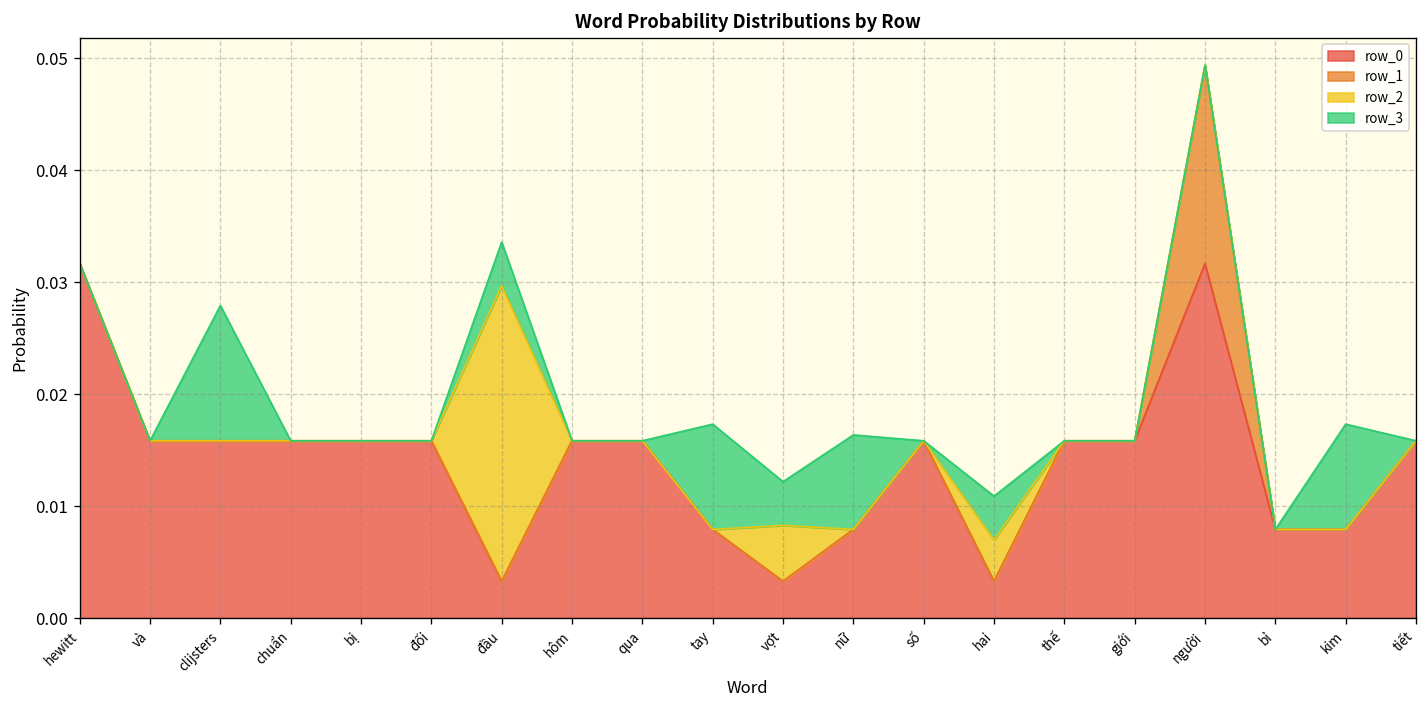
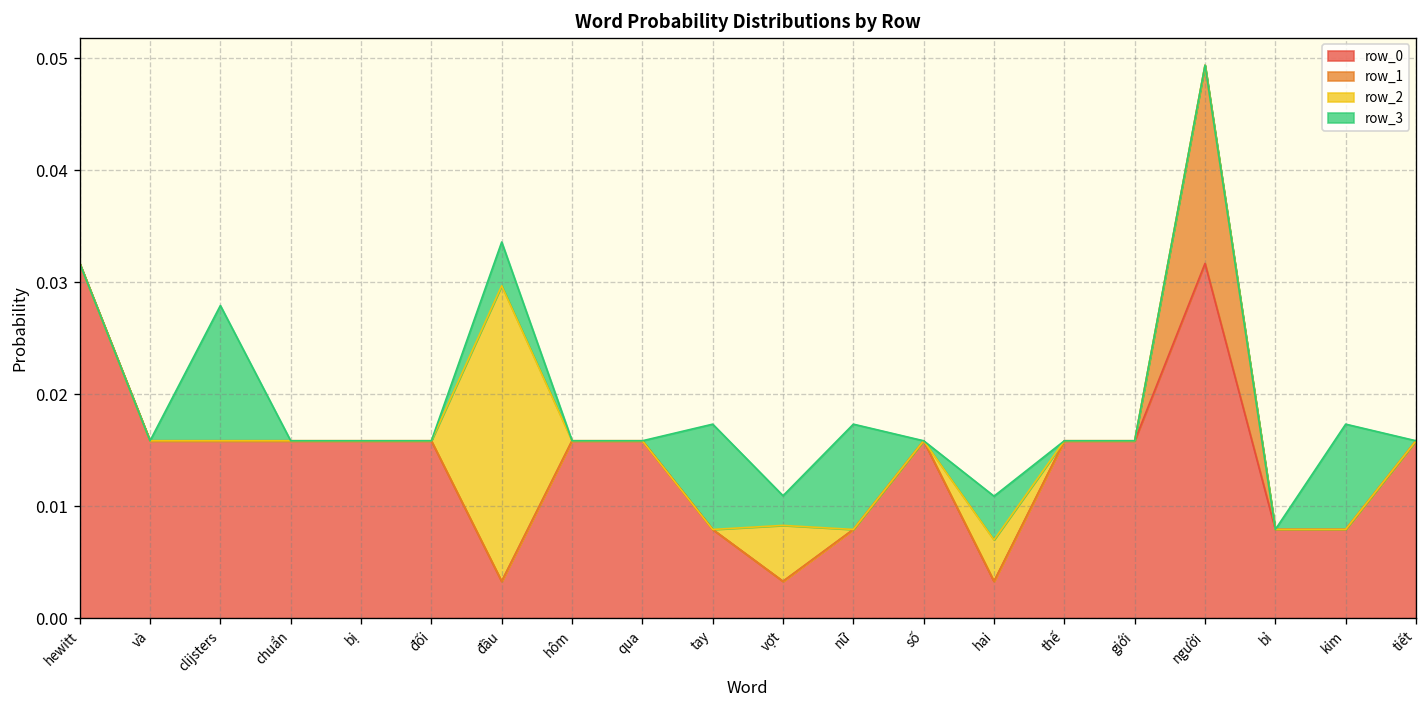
row_3, vợt: 0.004 -> 0.003
row_3, nữ: 0.008 -> 0.009
